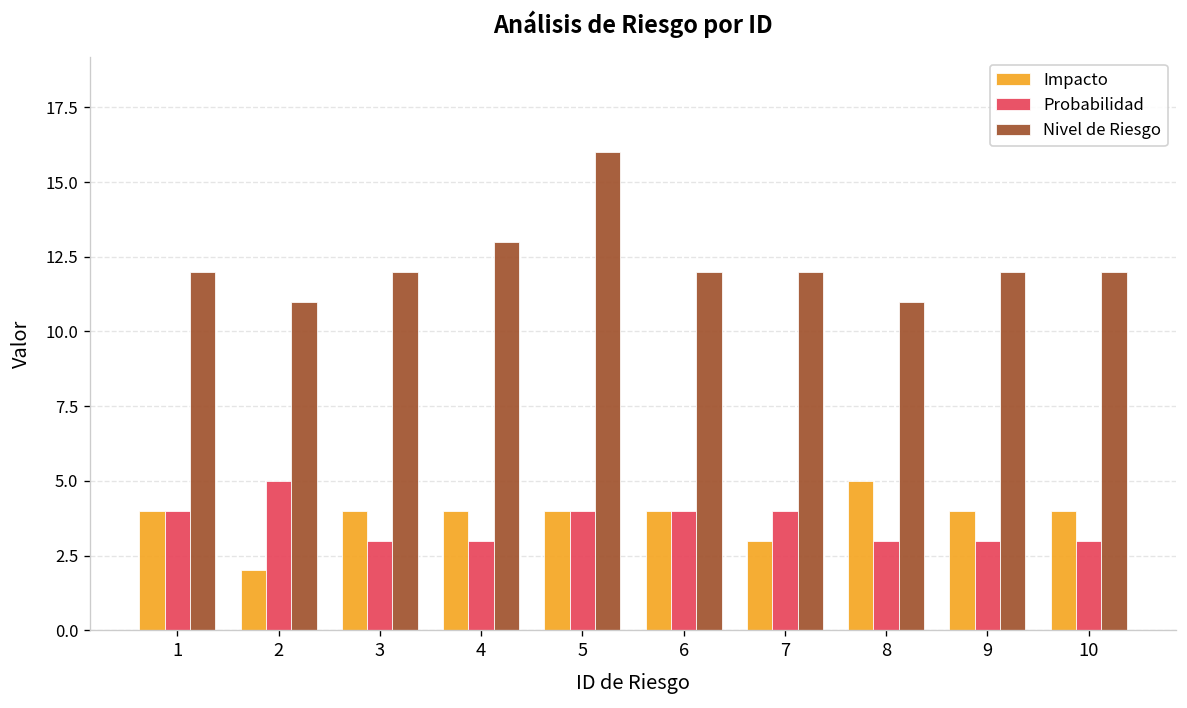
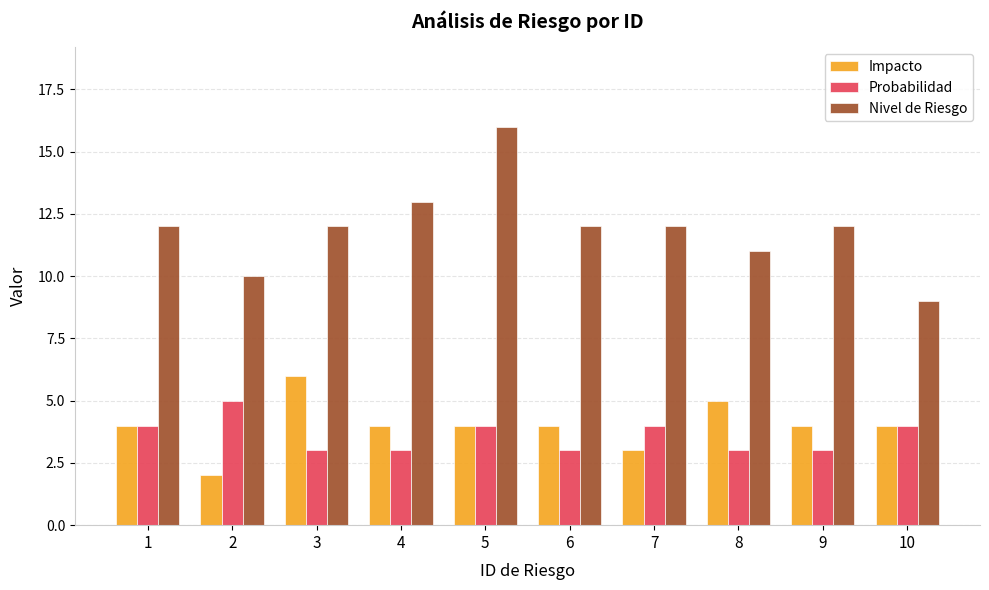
Nivel de Riesgo, 2: 11 -> 10
Impacto, 3: 4 -> 6
Probabilidad, 6: 4 -> 3
Probabilidad, 10: 3 -> 4
Nivel de Riesgo, 10: 12 -> 9
